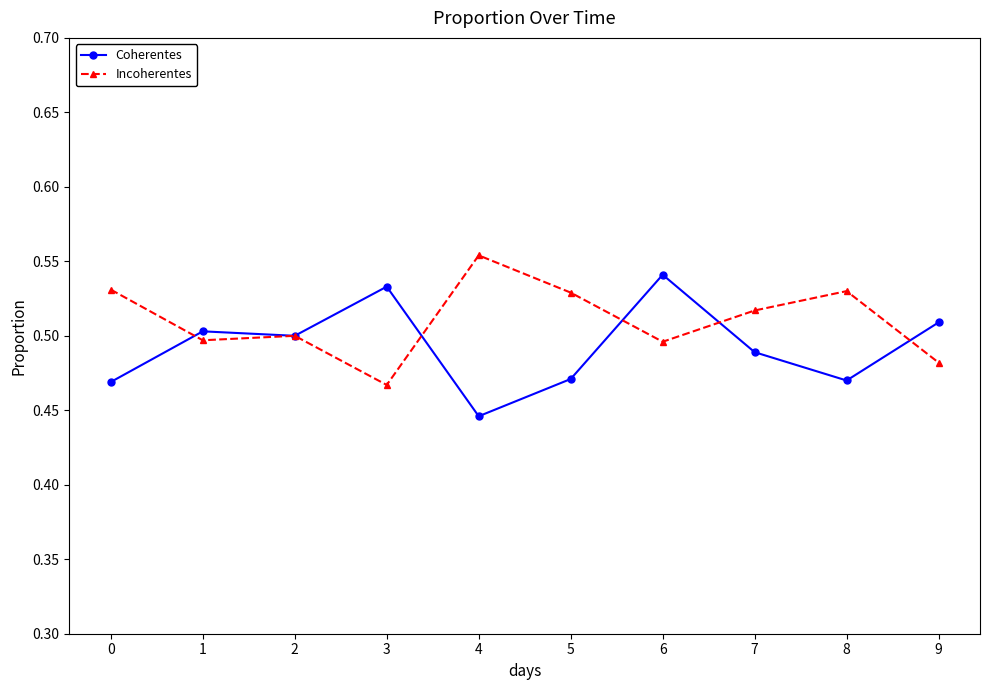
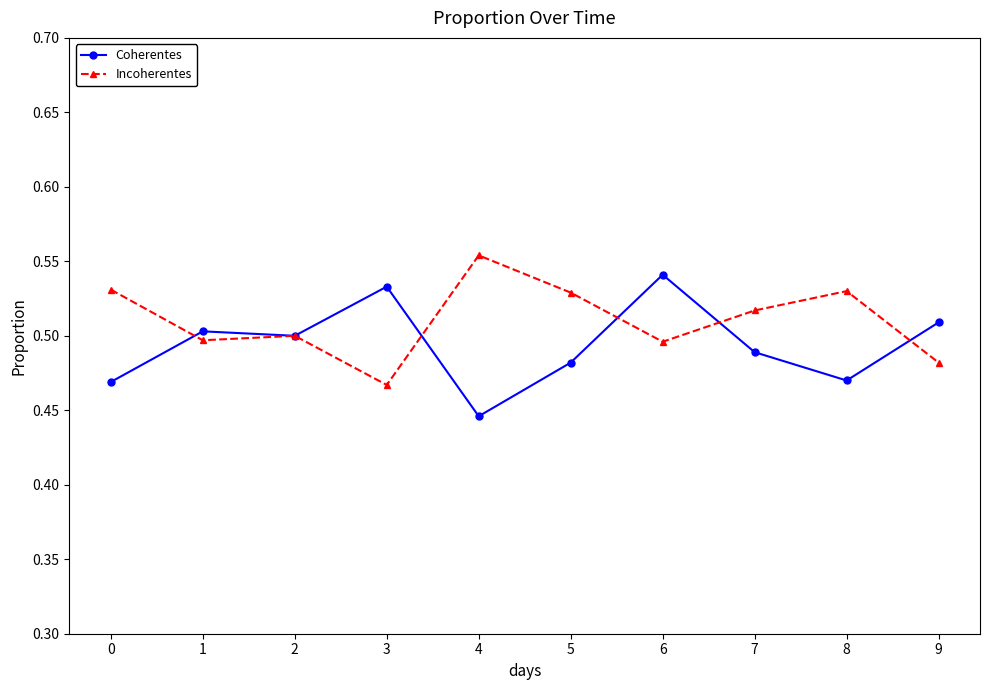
Coherentes, 5: 0.471 -> 0.482
